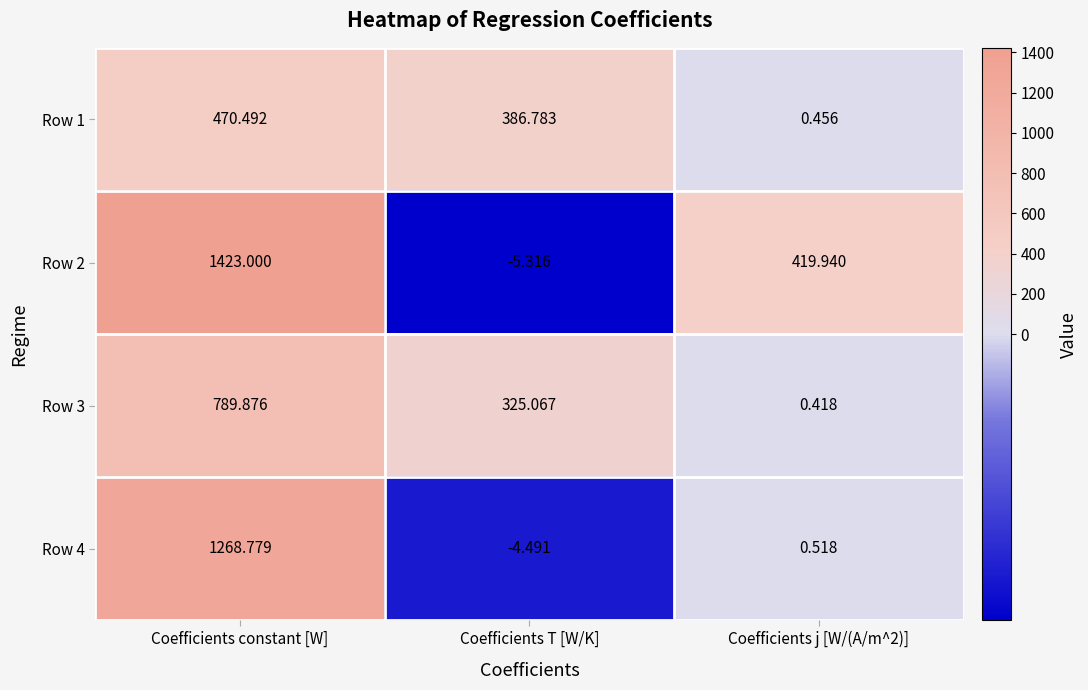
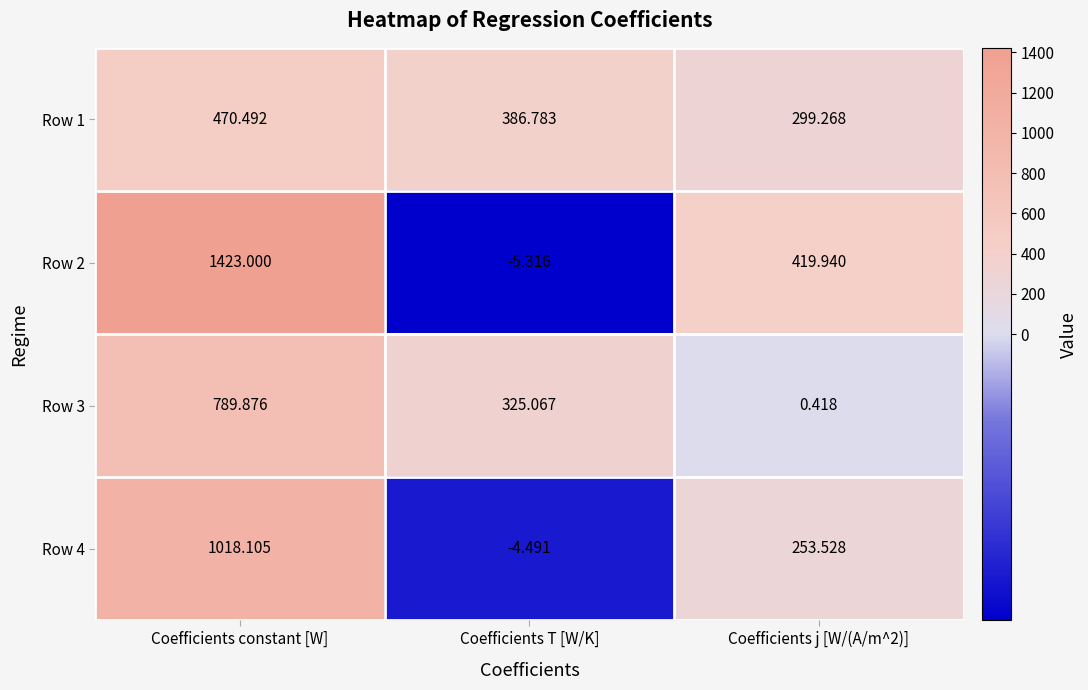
Row 1, Coefficients j [W/(A/m^2)]: 0.456 -> 299.268
Row 4, Coefficients constant [W]: 1268.779 -> 1018.105
Row 4, Coefficients j [W/(A/m^2)]: 0.518 -> 253.528
